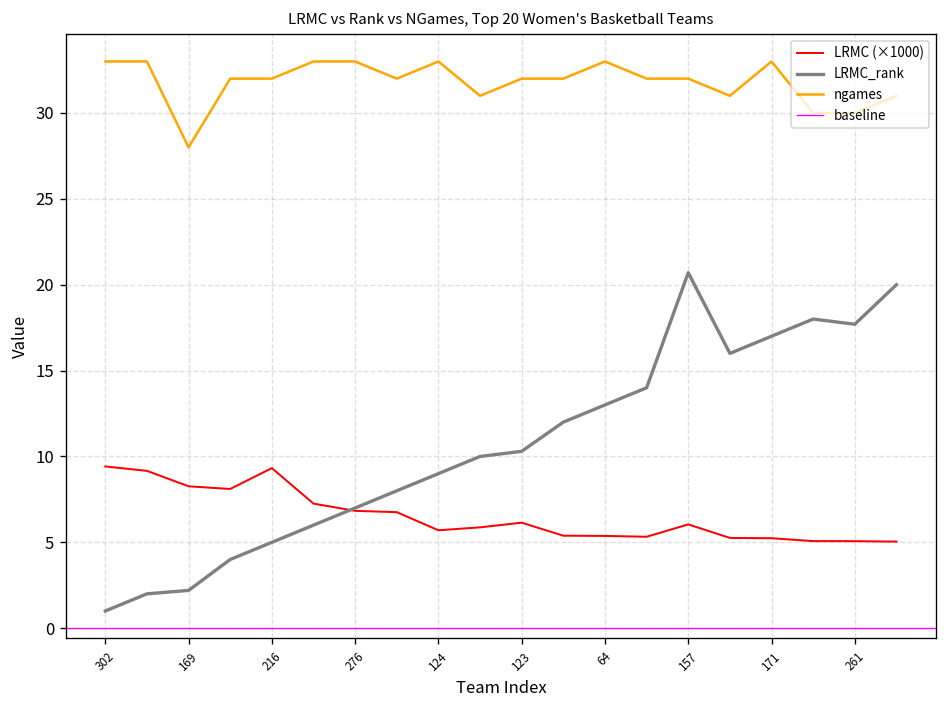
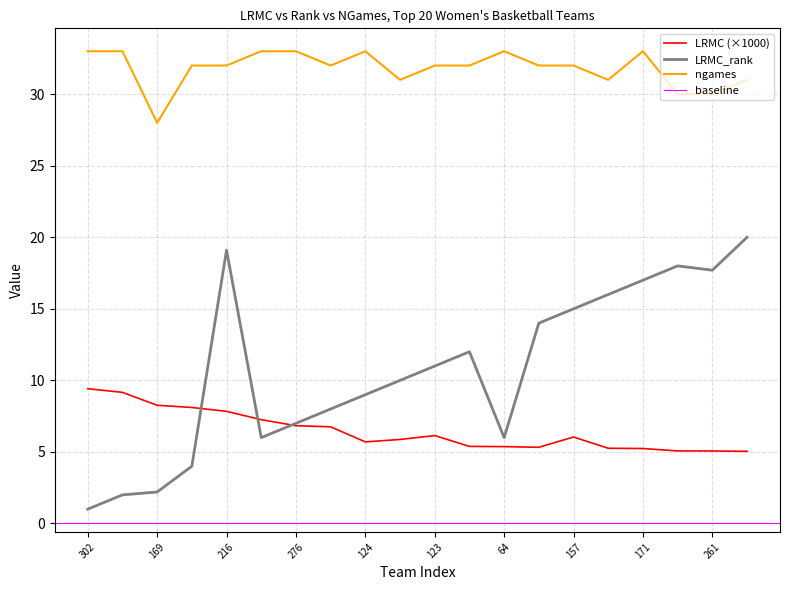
LRMC (×1000), 216: 9.3 -> 7.8
LRMC_rank, 216: 5.0 -> 19.1
LRMC_rank, 123: 10.3 -> 11.0
LRMC_rank, 64: 13 -> 6
LRMC_rank, 157: 20.7 -> 15.0
